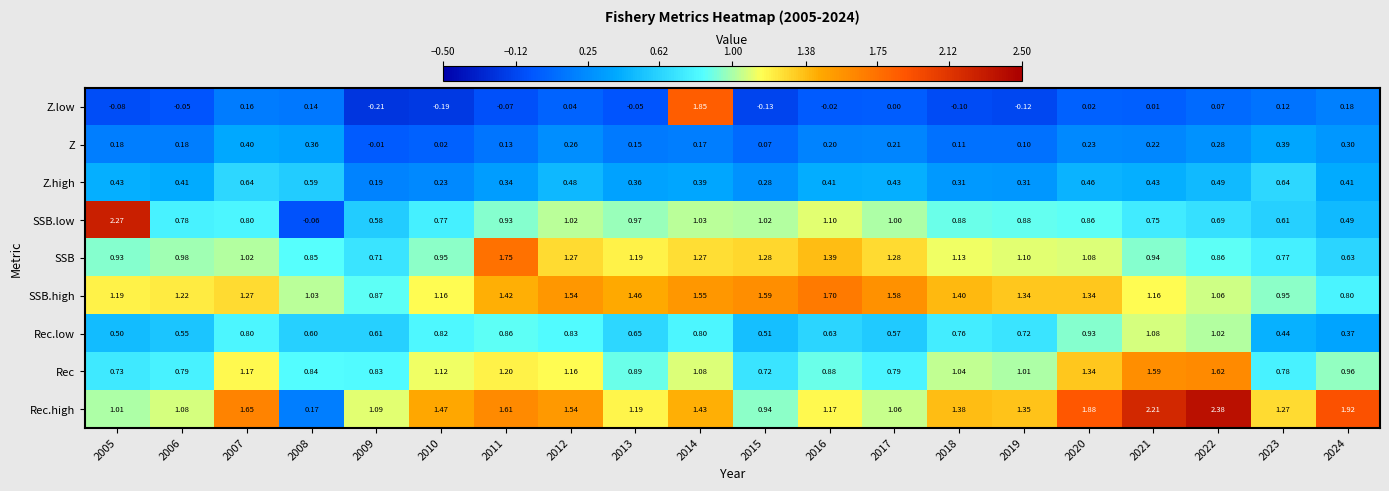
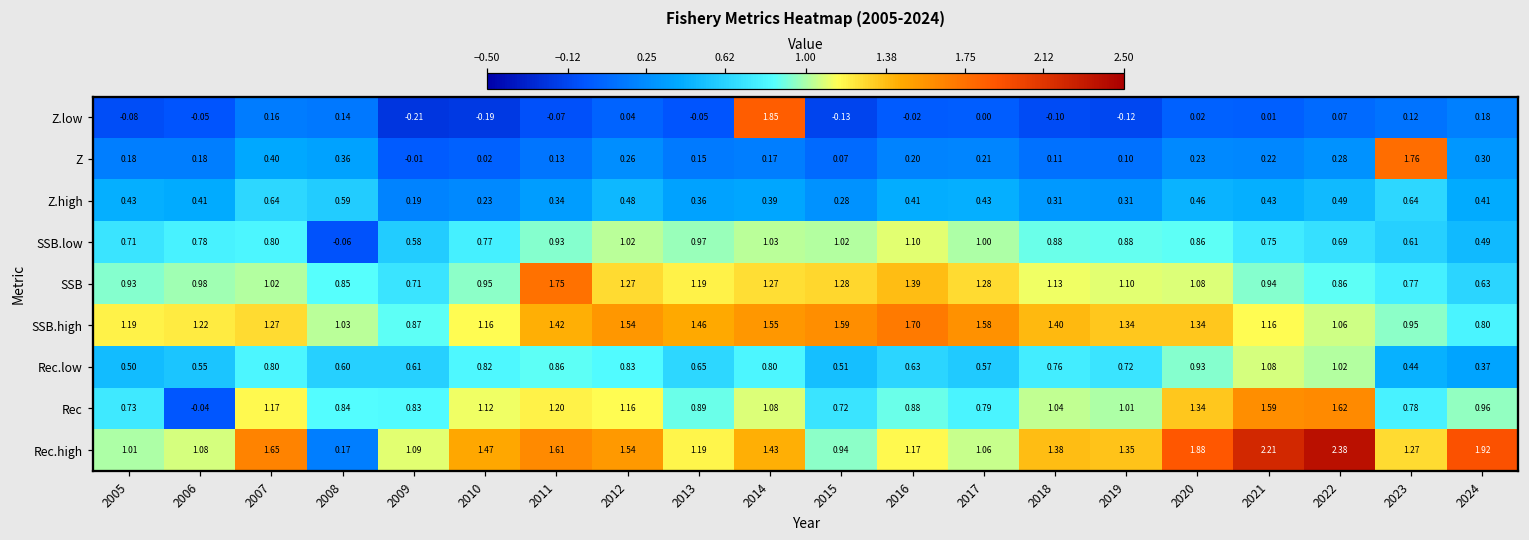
Z, 2023: 0.39 -> 1.76
SSB.low, 2005: 2.27 -> 0.71
Rec, 2006: 0.79 -> -0.04
